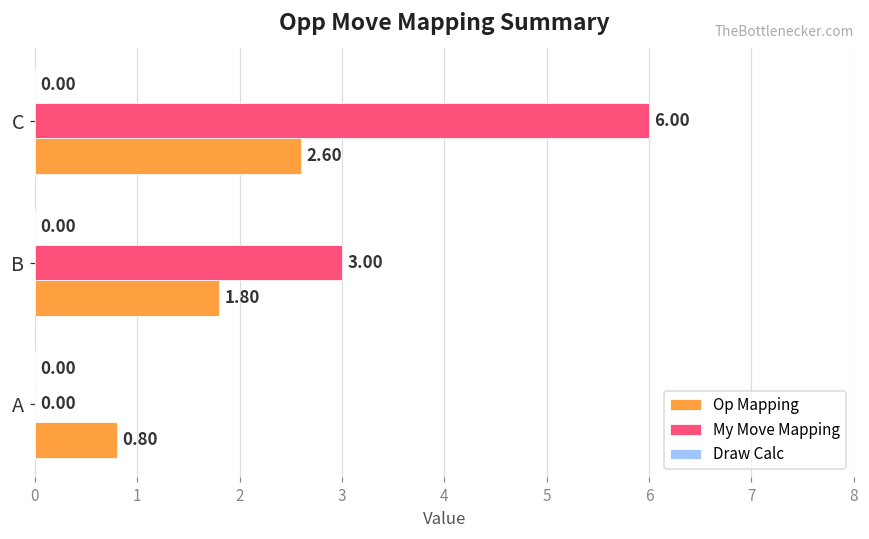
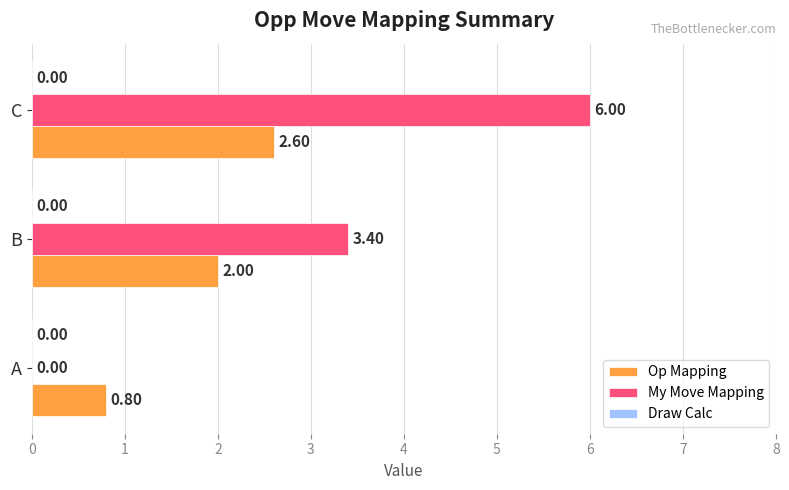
My Move Mapping, B: 3.00 -> 3.40
Op Mapping, B: 1.80 -> 2.00
